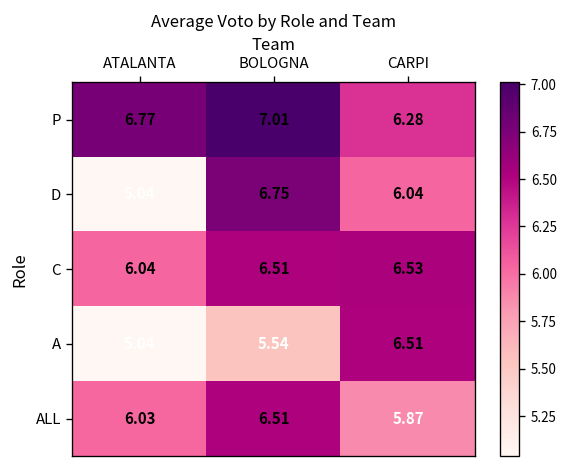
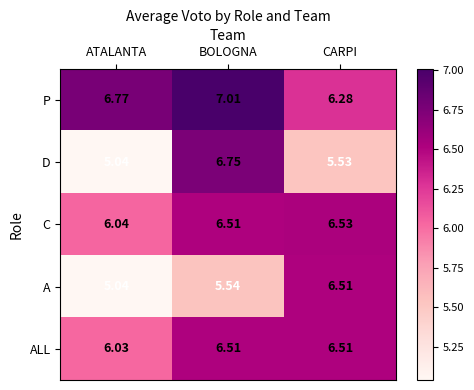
D, CARPI: 6.04 -> 5.53
ALL, CARPI: 5.87 -> 6.51
